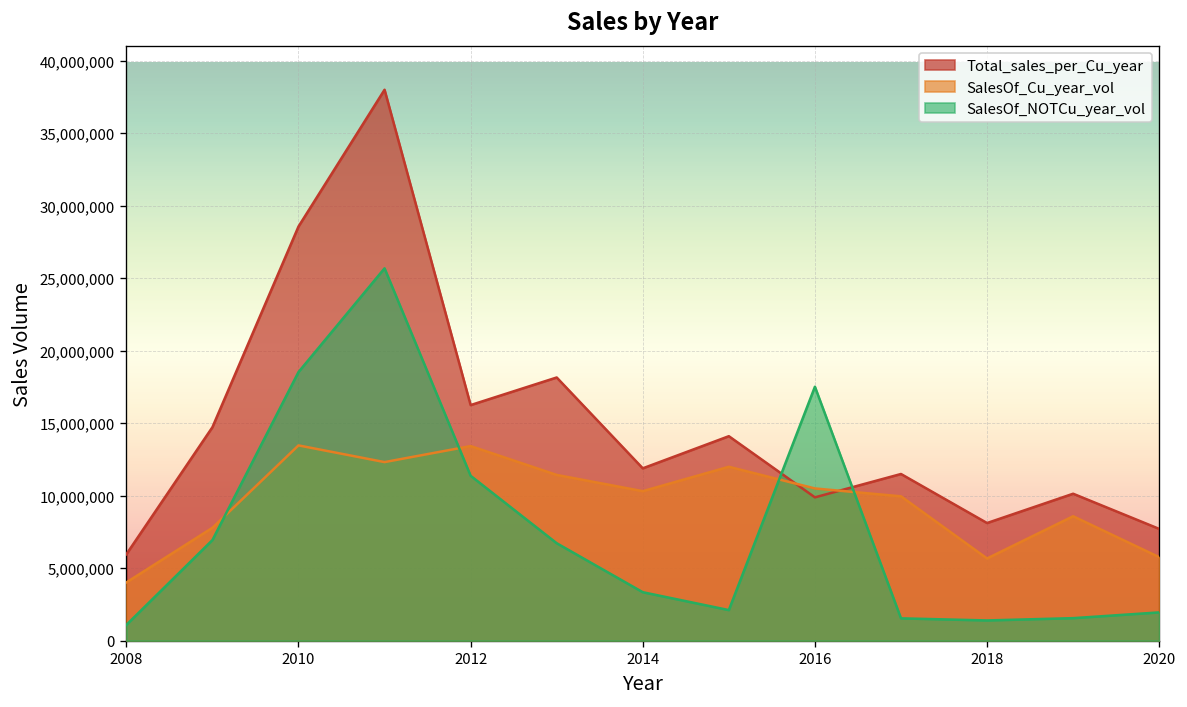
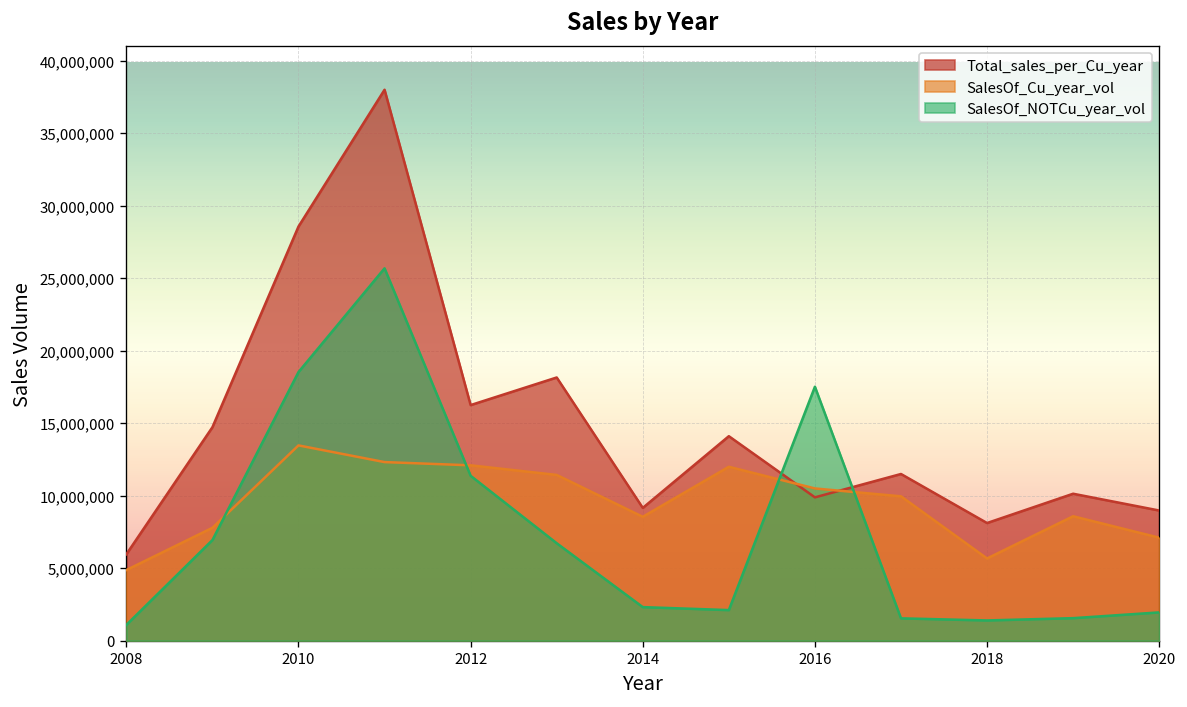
SalesOf_Cu_year_vol, 2008: 4,000,000 -> 4,900,000
SalesOf_Cu_year_vol, 2012: 13,400,000 -> 12,100,000
Total_sales_per_Cu_year, 2014: 11,900,000 -> 9,200,000
SalesOf_Cu_year_vol, 2014: 10,300,000 -> 8,500,000
SalesOf_NOTCu_year_vol, 2014: 3,300,000 -> 2,300,000
Total_sales_per_Cu_year, 2020: 7,700,000 -> 9,000,000
SalesOf_Cu_year_vol, 2020: 5,800,000 -> 7,100,000
